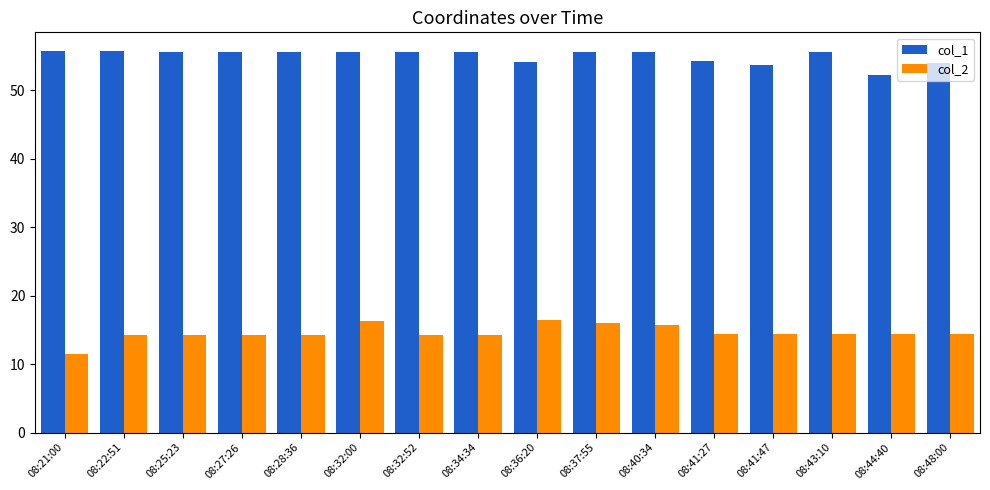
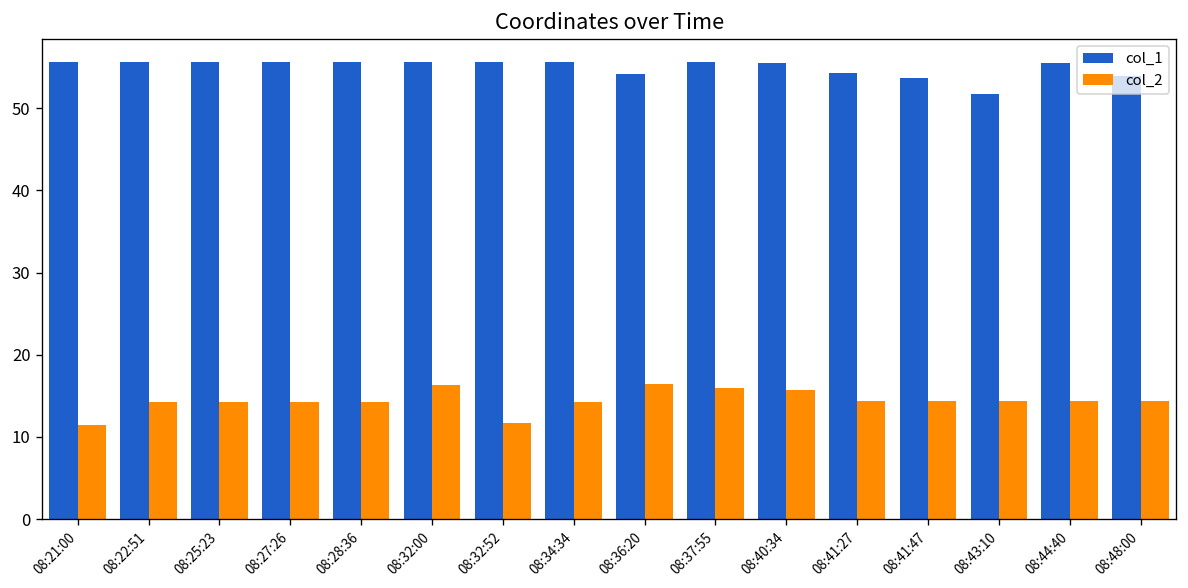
col_2, 08:32:52: 14 -> 12
col_1, 08:43:10: 56 -> 52
col_1, 08:44:40: 52 -> 56
